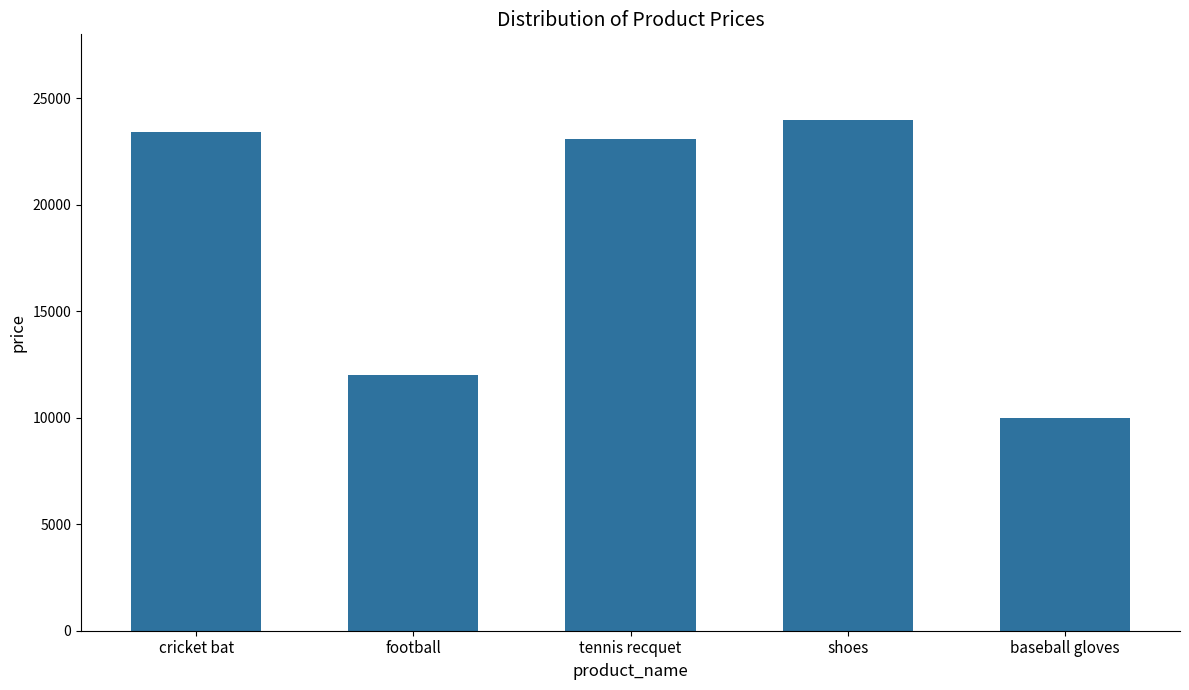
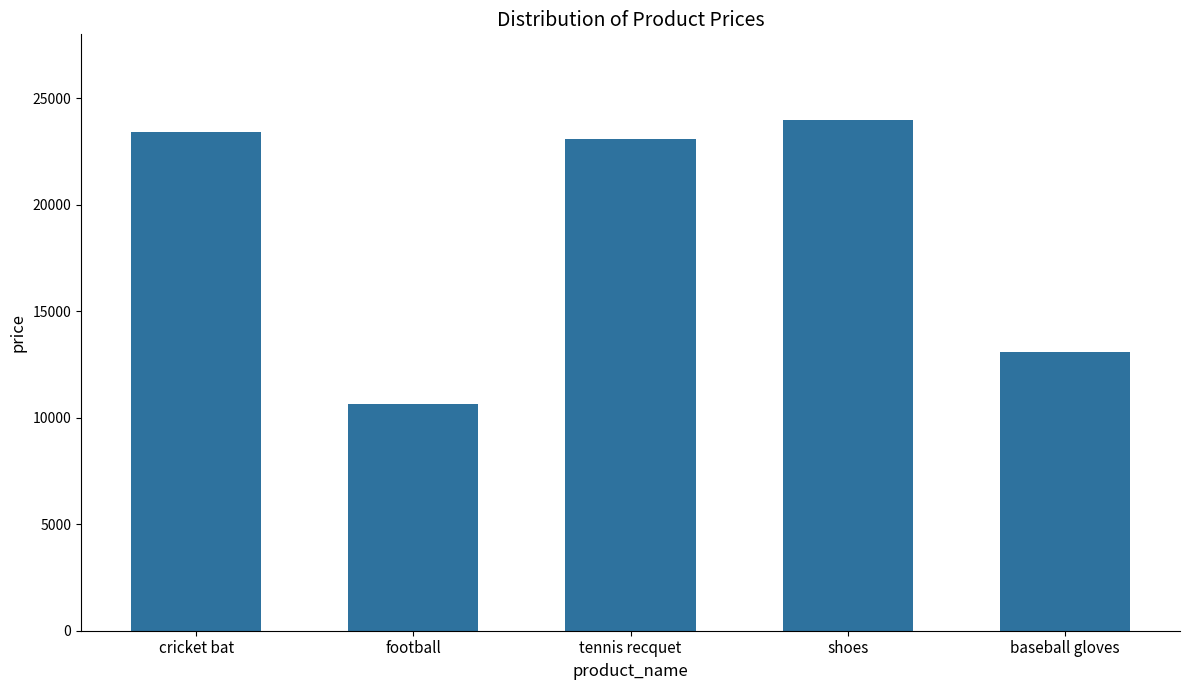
football: 12000 -> 10600
baseball gloves: 10000 -> 13100
